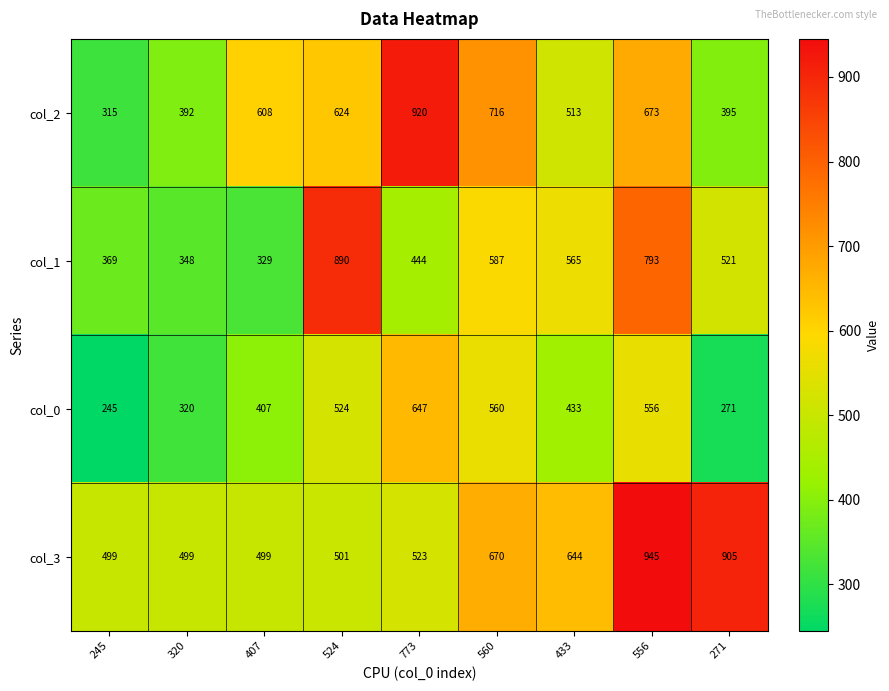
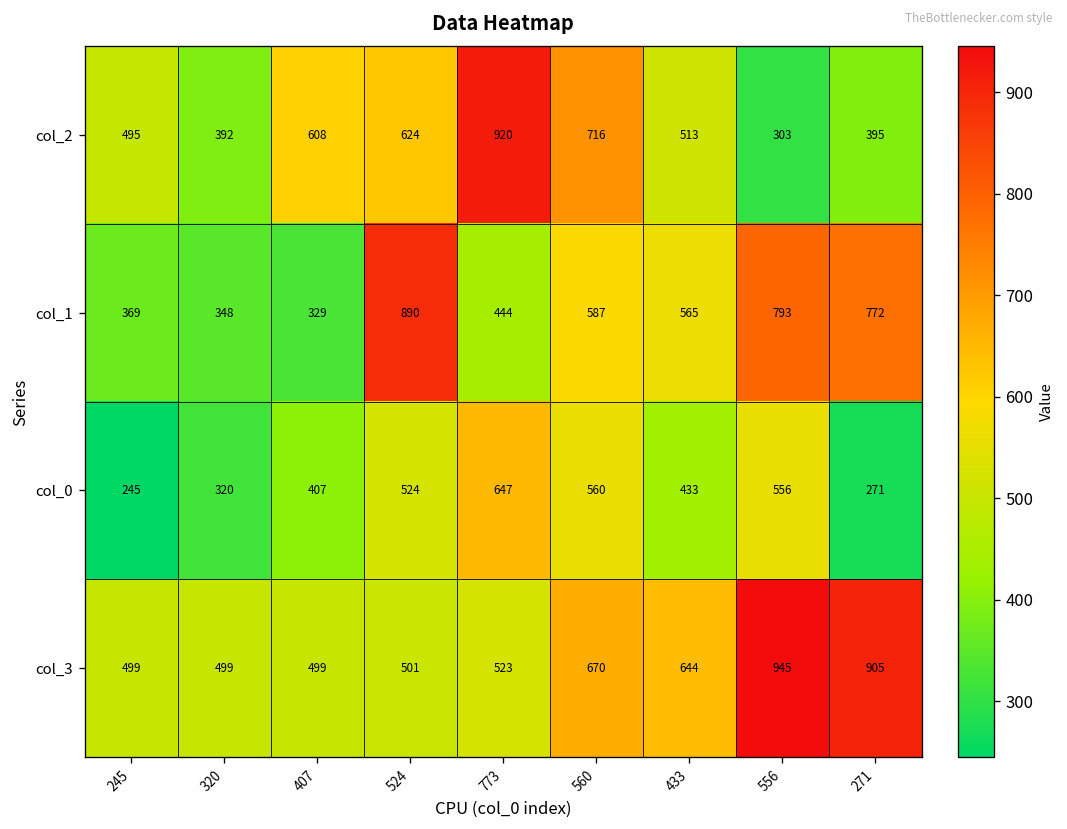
col_2, 245: 315 -> 495
col_2, 556: 673 -> 303
col_1, 271: 521 -> 772
